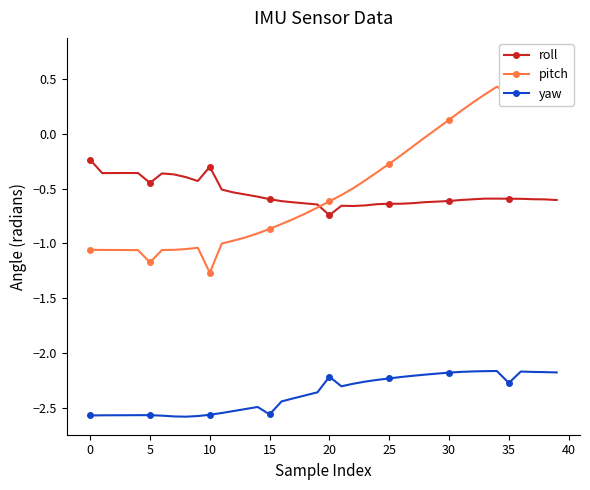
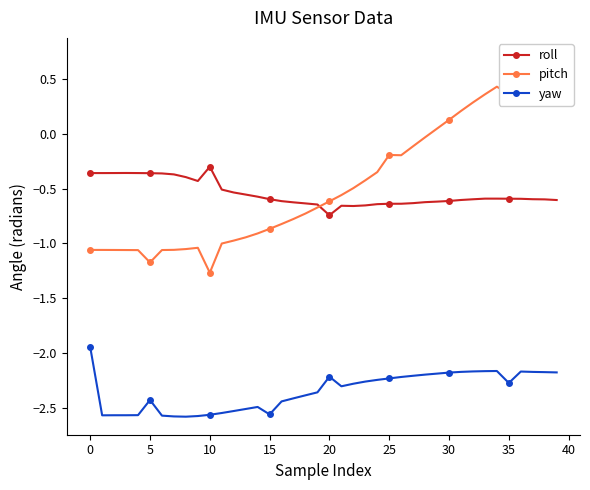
roll, 0: -0.24 -> -0.36
yaw, 0: -2.57 -> -1.95
roll, 5: -0.45 -> -0.36
yaw, 5: -2.57 -> -2.43
pitch, 25: -0.27 -> -0.19
